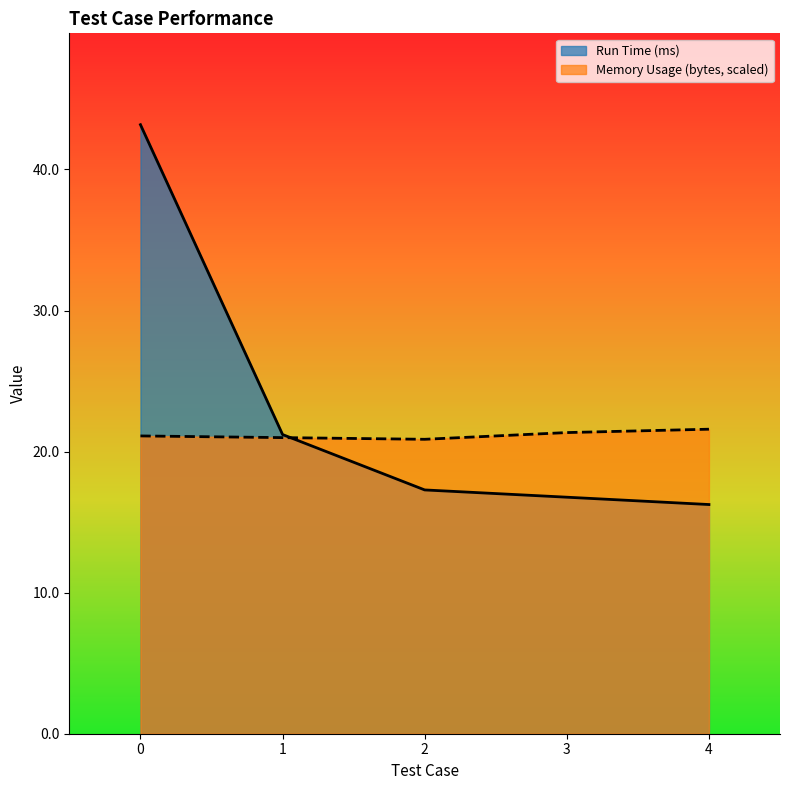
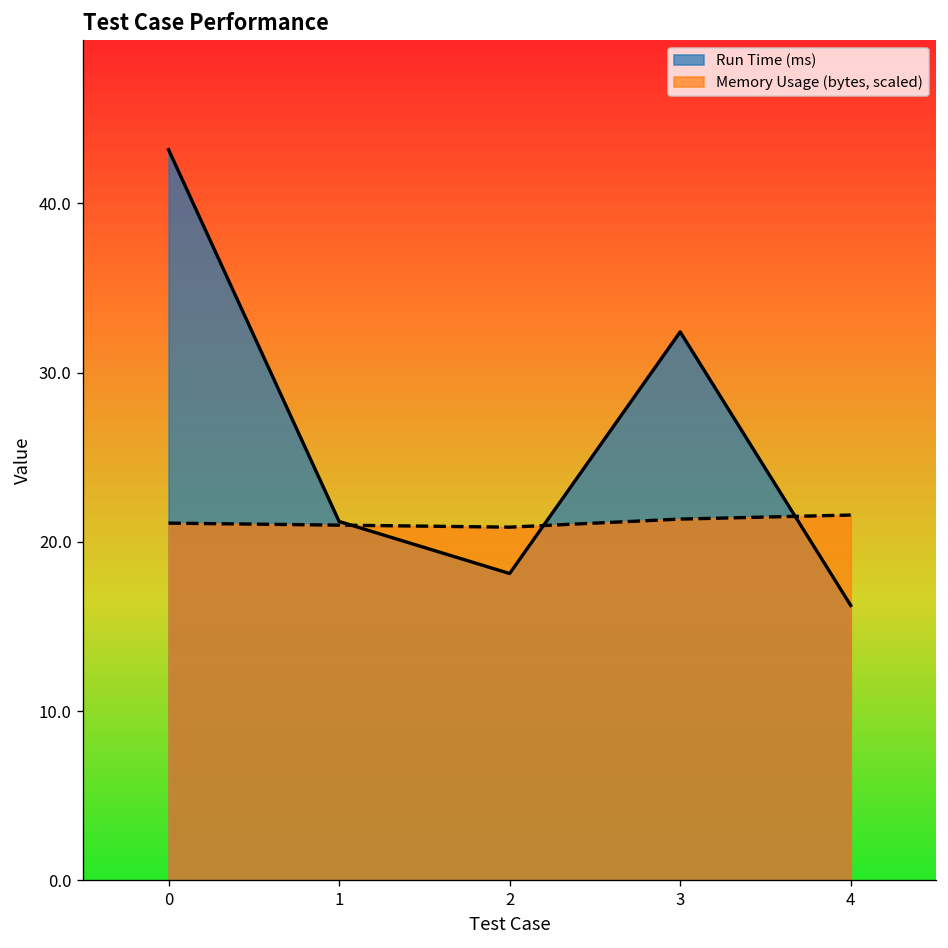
Run Time (ms), 2: 17.3 -> 18.1
Run Time (ms), 3: 16.8 -> 32.4
